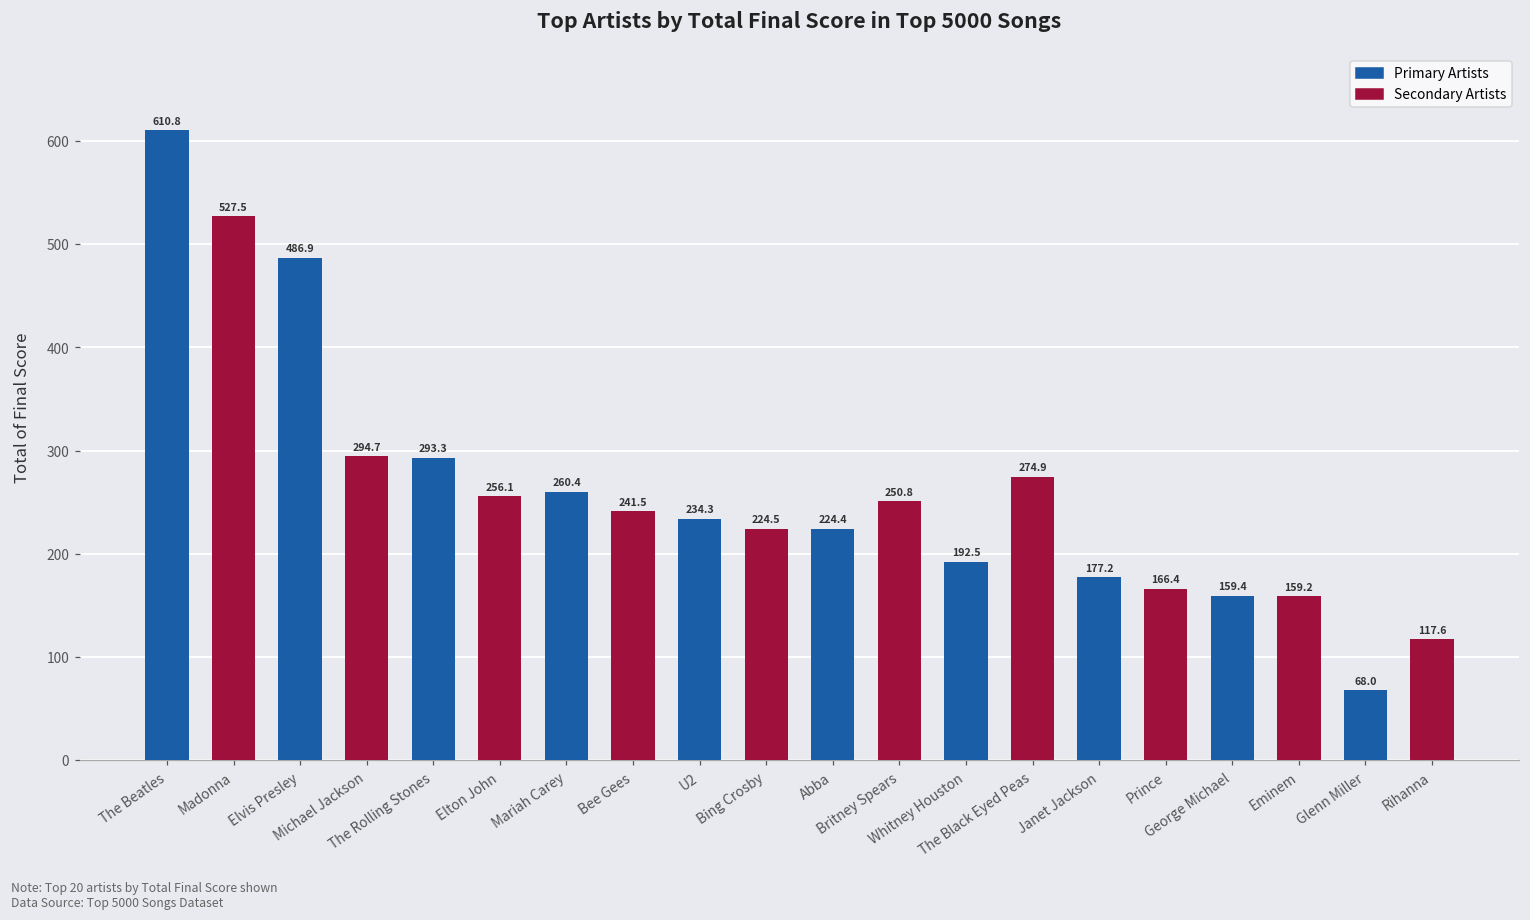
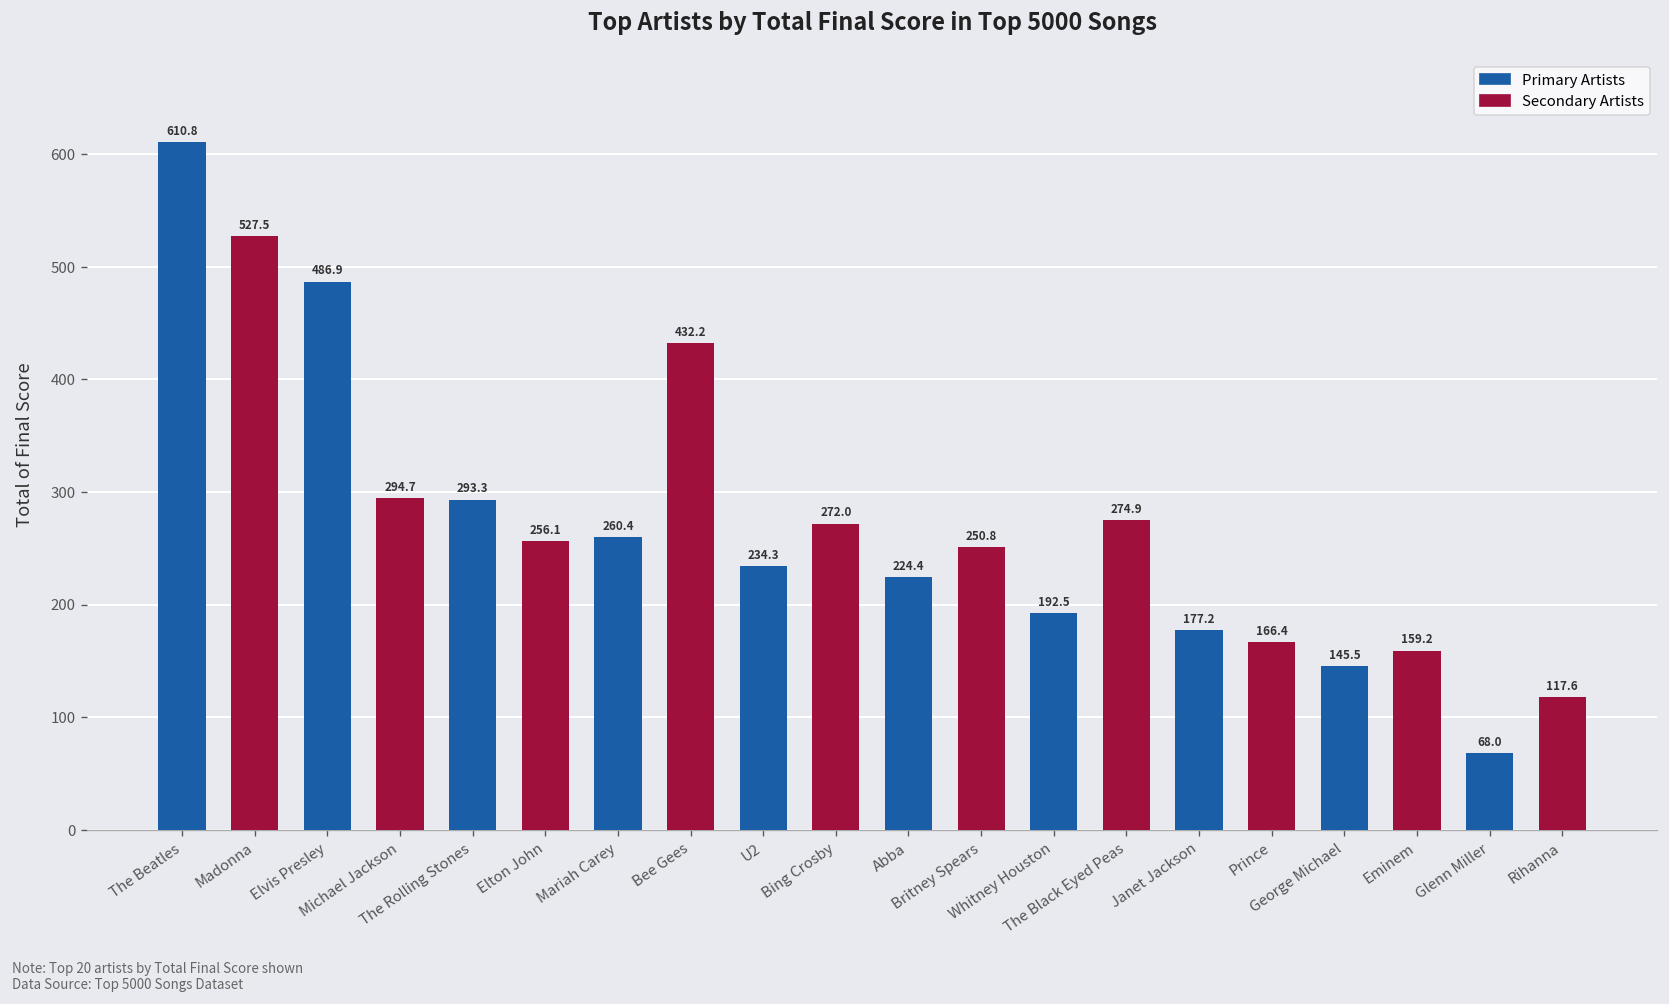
Bee Gees: 241.5 -> 432.2
Bing Crosby: 224.5 -> 272.0
George Michael: 159.4 -> 145.5
